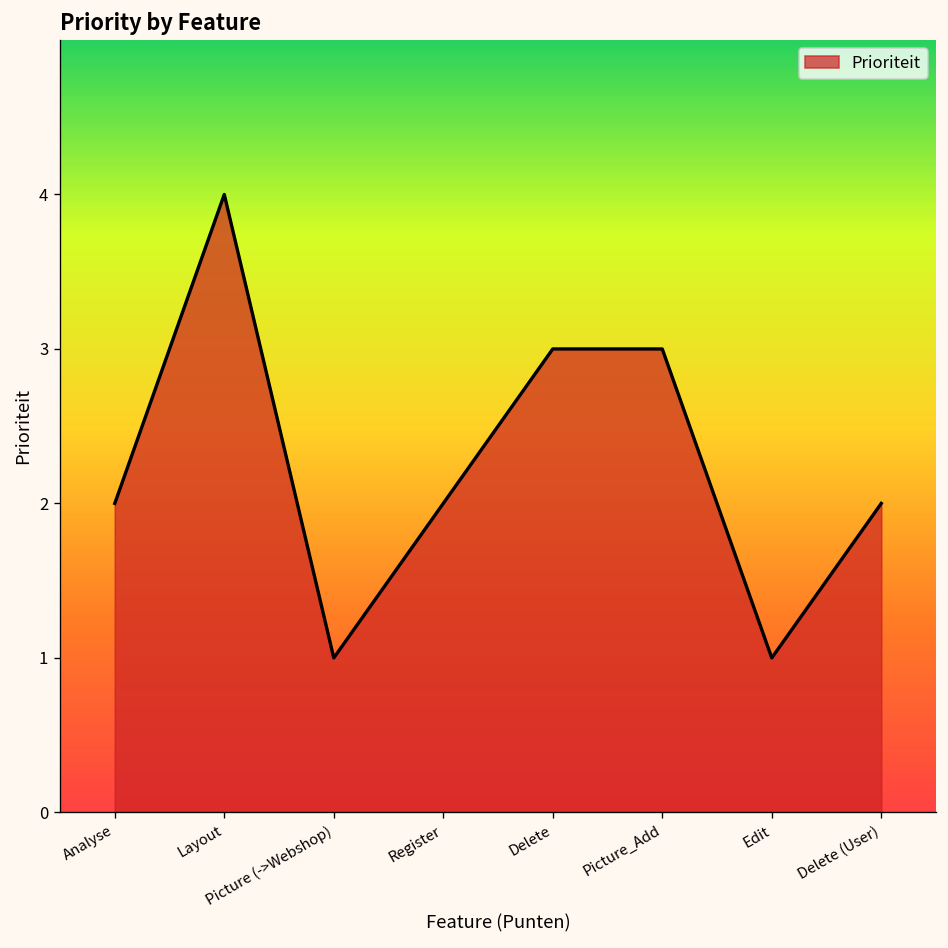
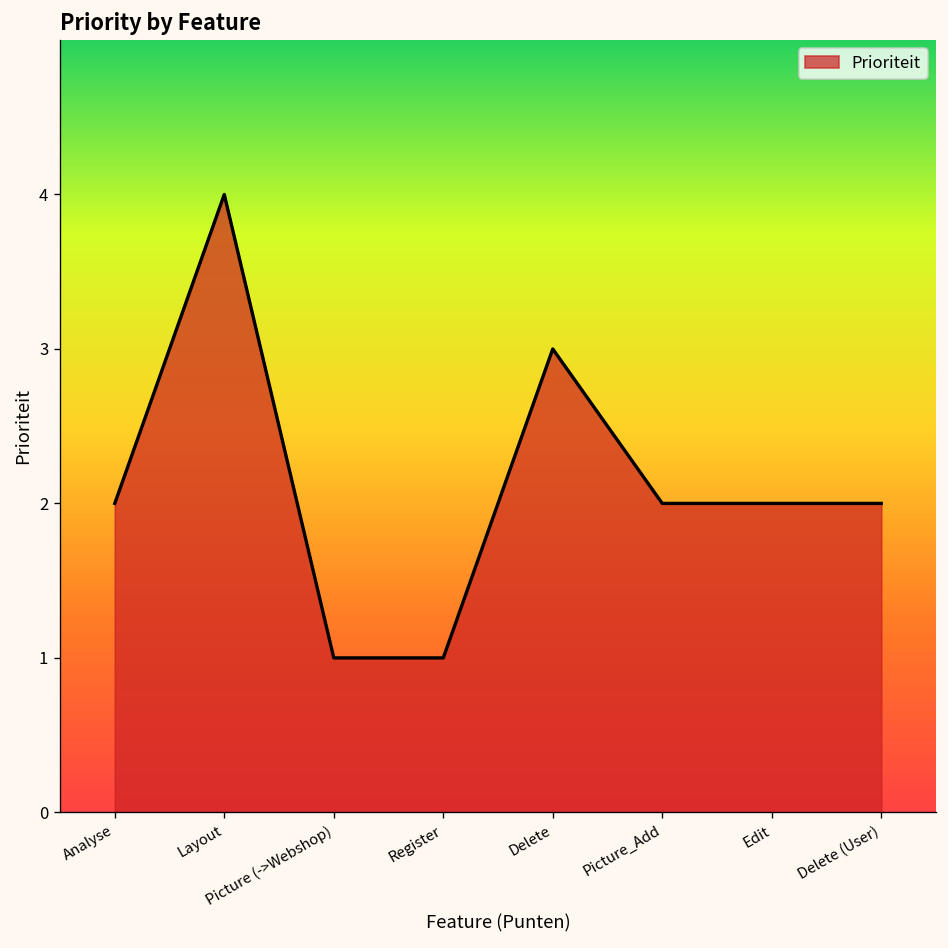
Register: 2 -> 1
Picture_Add: 3 -> 2
Edit: 1 -> 2
